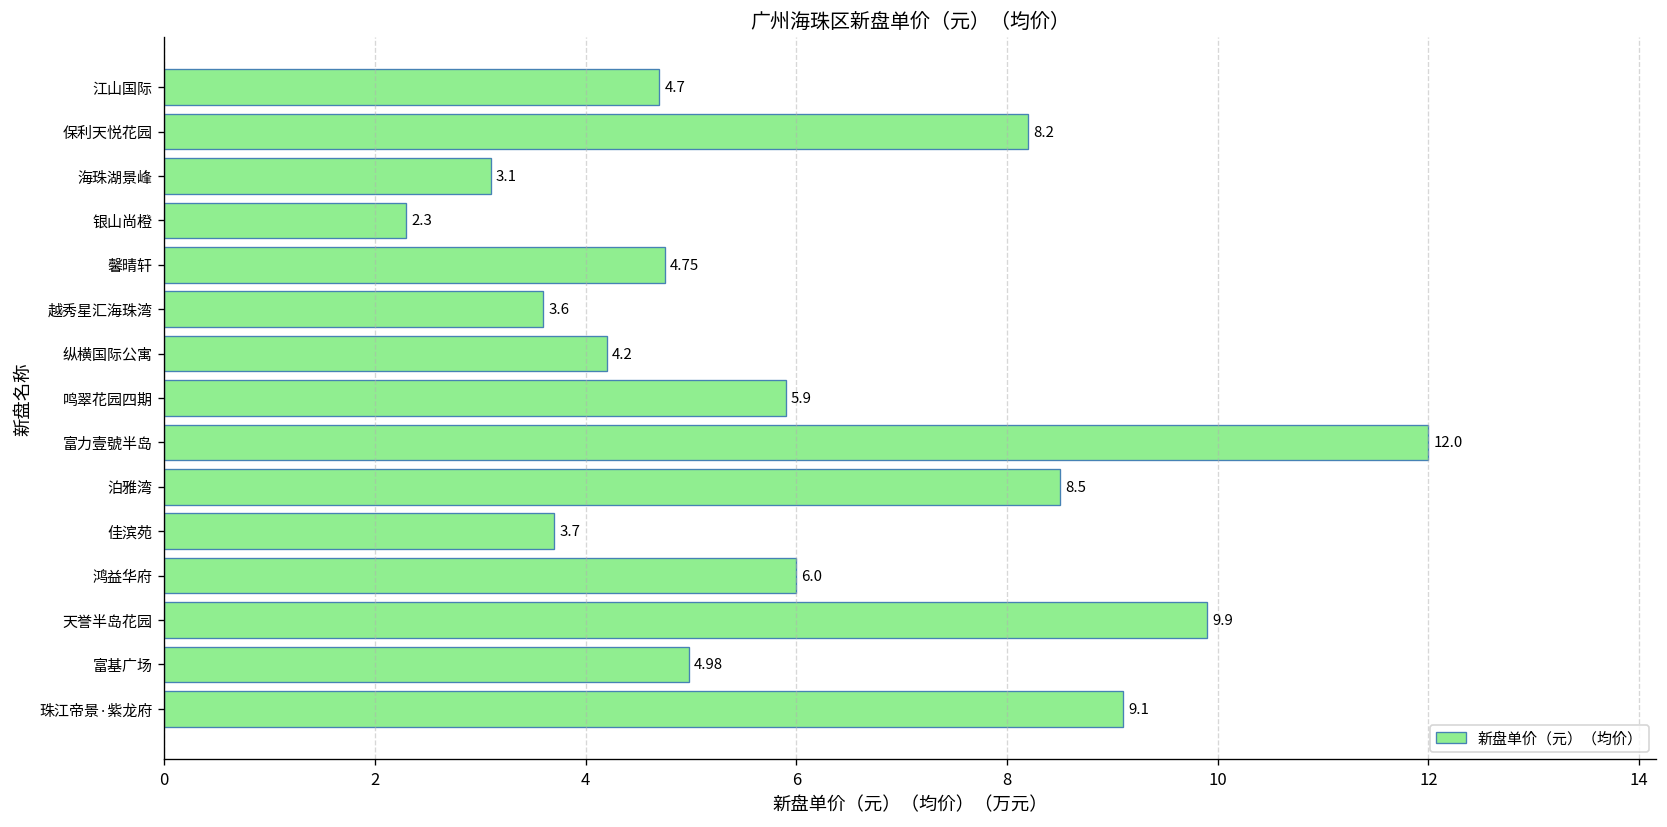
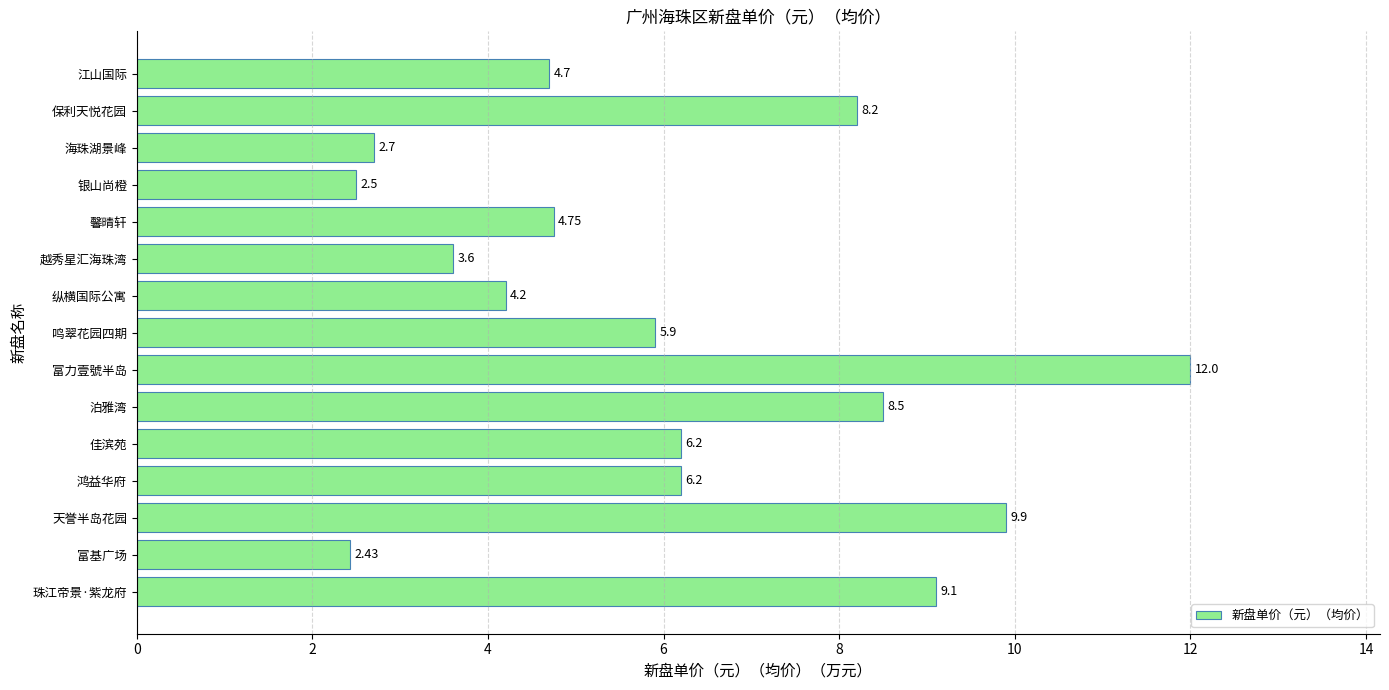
海珠湖景峰: 3.1 -> 2.7
银山尚橙: 2.3 -> 2.5
佳滨苑: 3.7 -> 6.2
鸿益华府: 6.0 -> 6.2
富基广场: 4.98 -> 2.43
